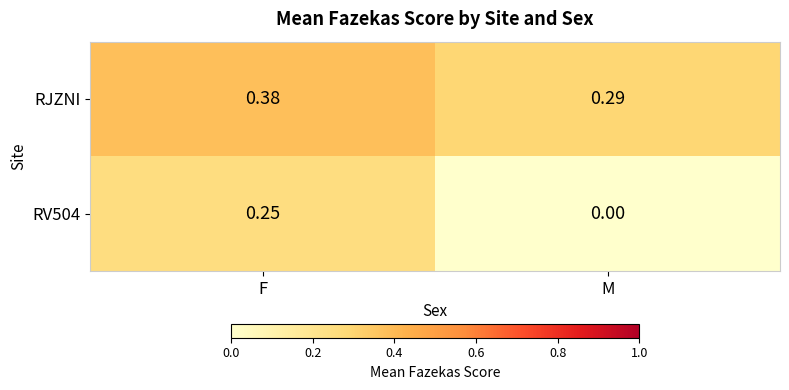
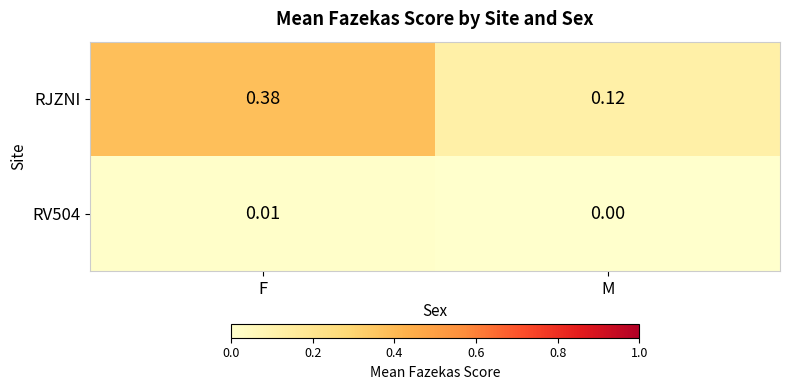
RJZNI, M: 0.29 -> 0.12
RV504, F: 0.25 -> 0.01
